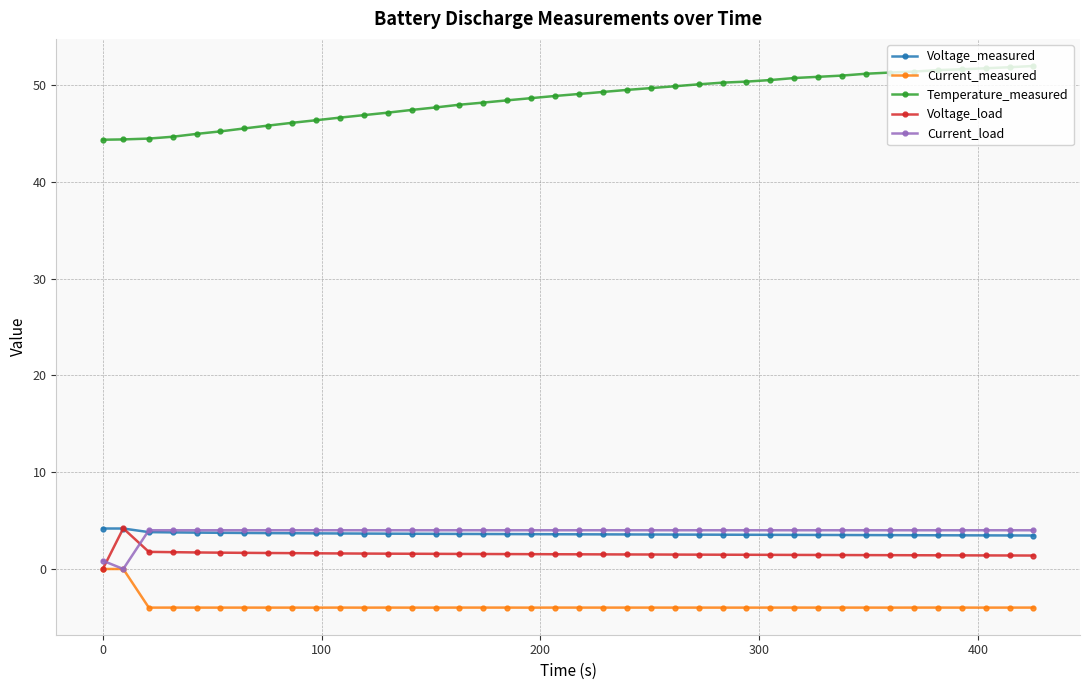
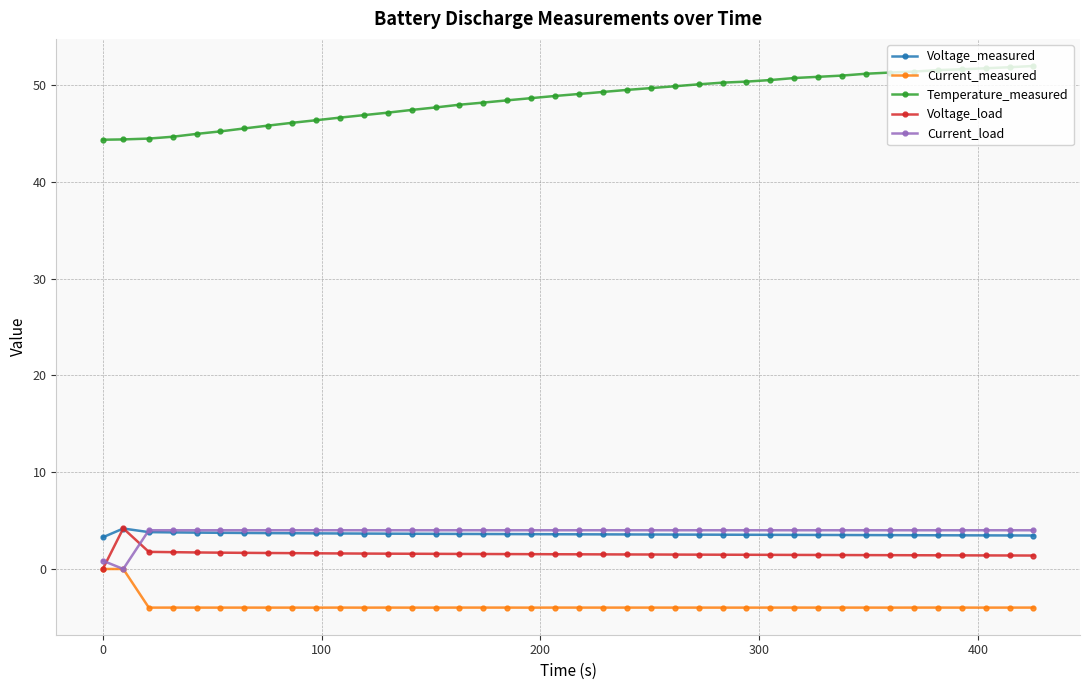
Voltage_measured, 0: 4 -> 3
